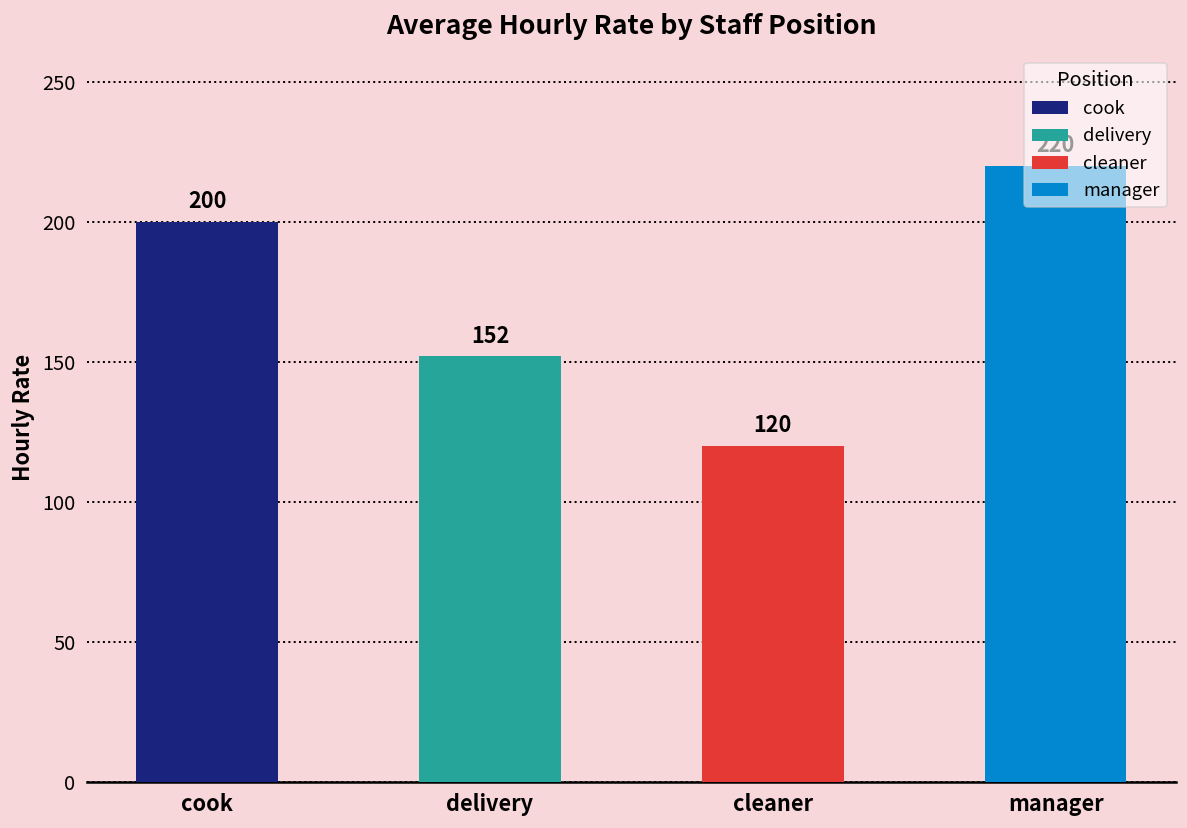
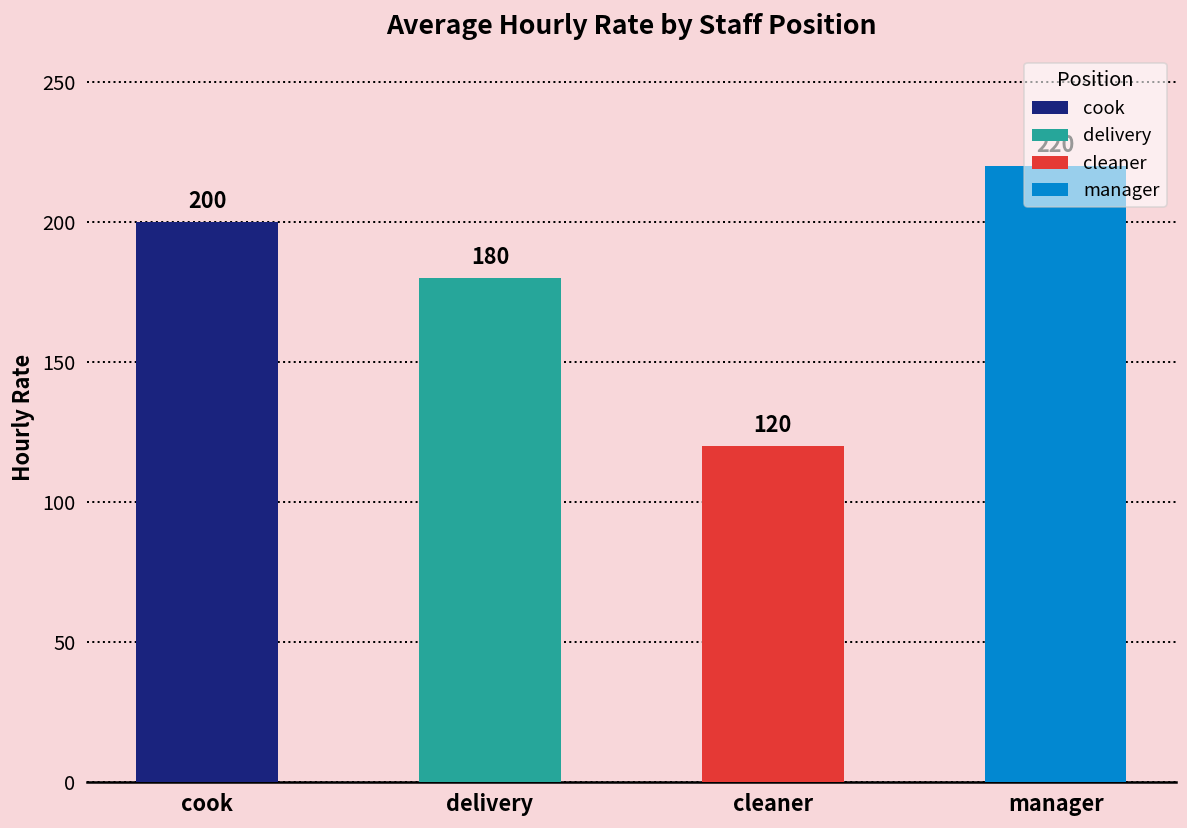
delivery: 152 -> 180
